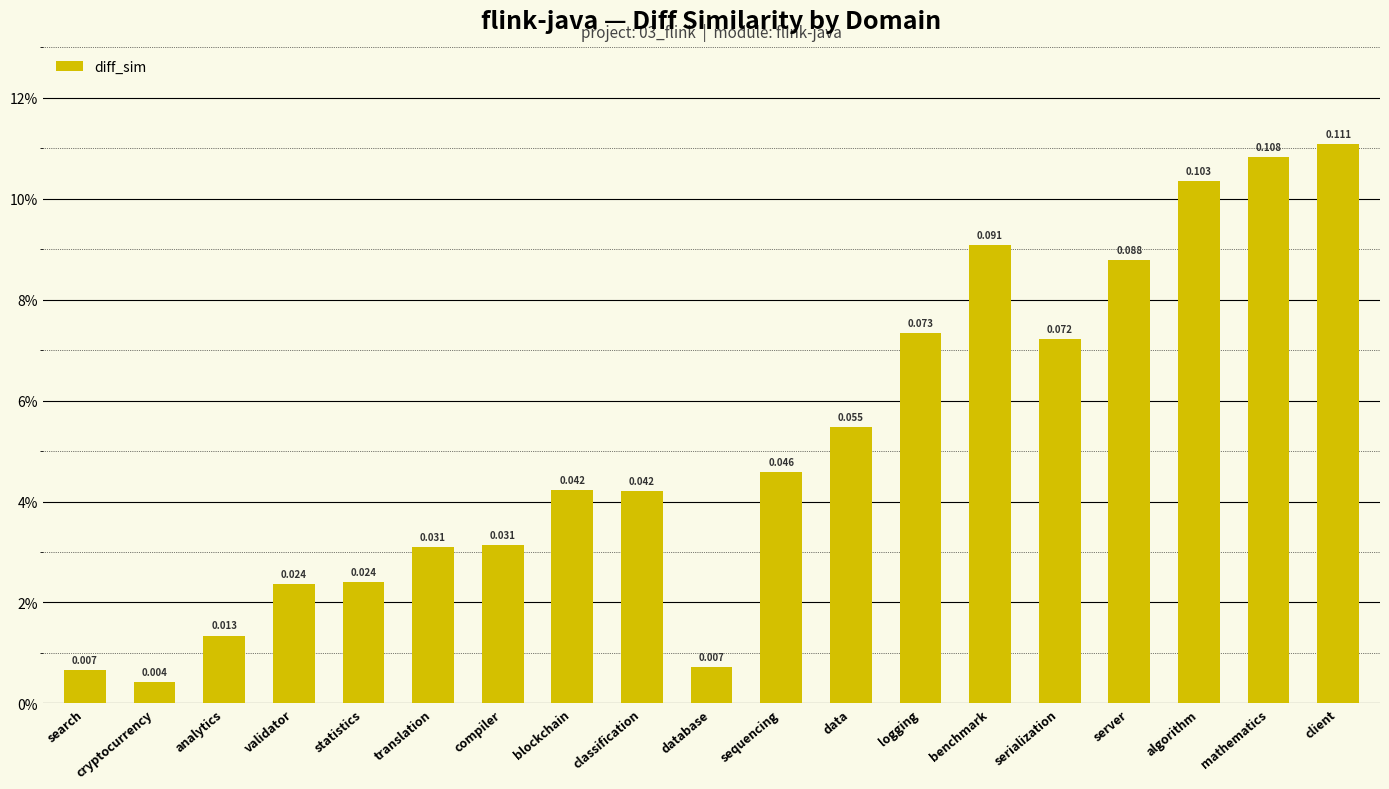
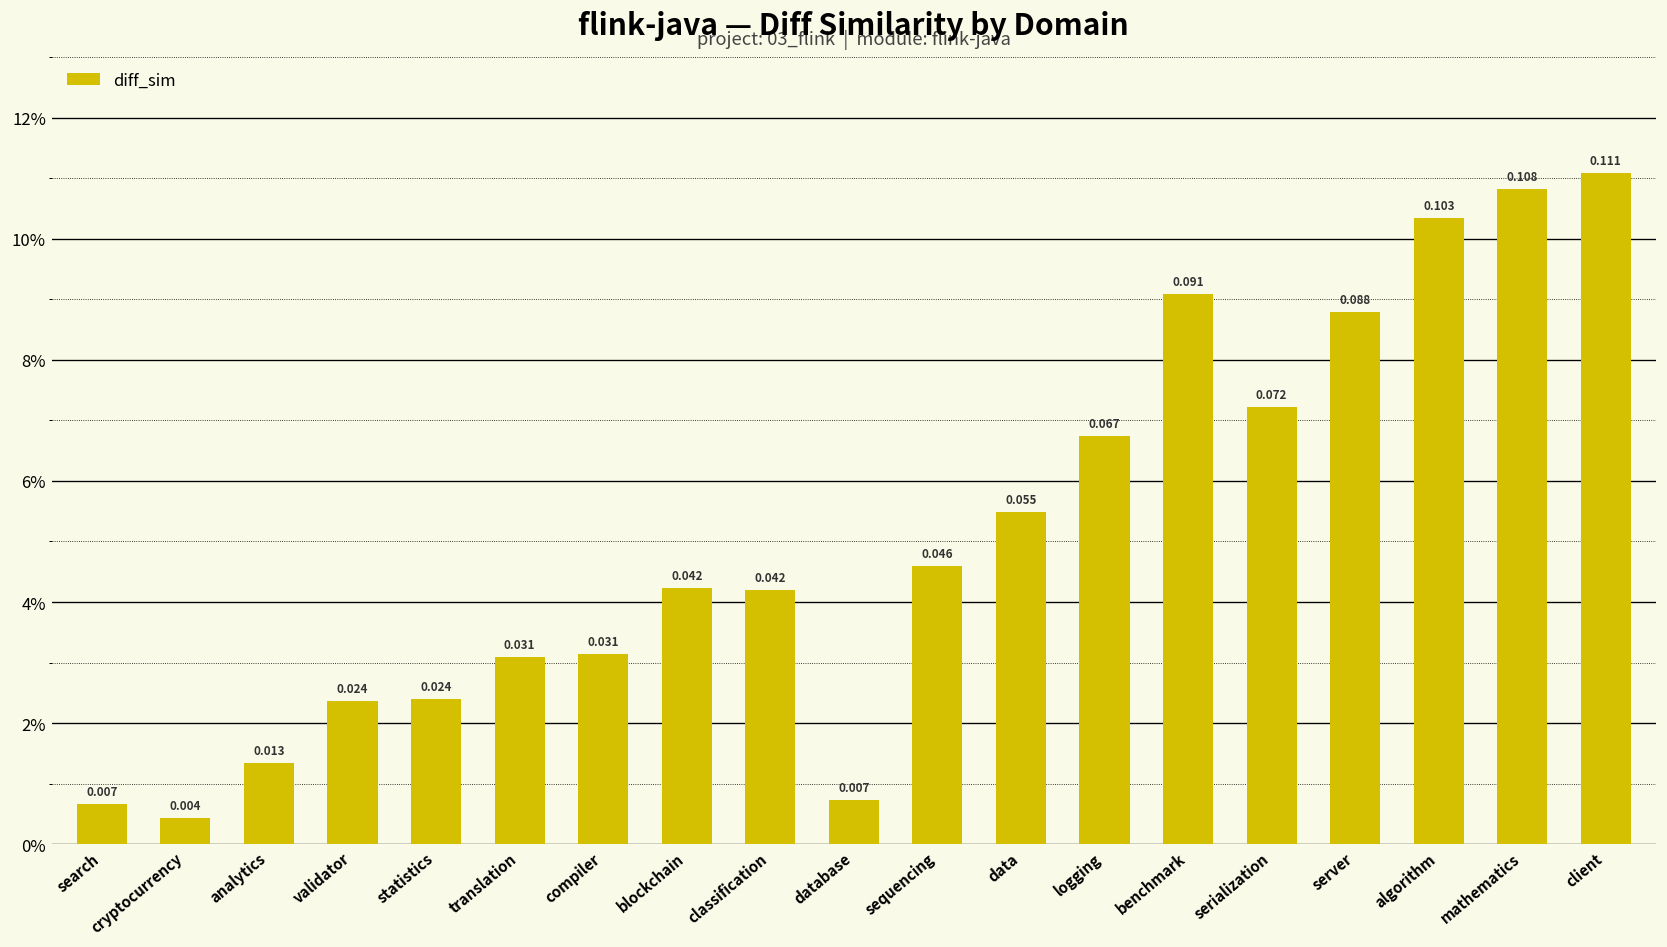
logging: 0.073 -> 0.067
